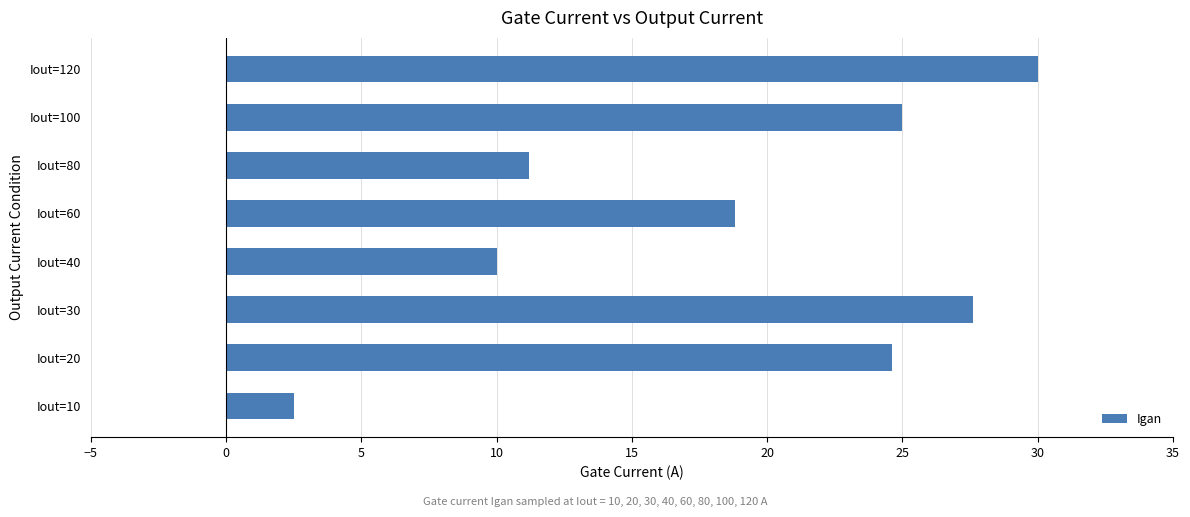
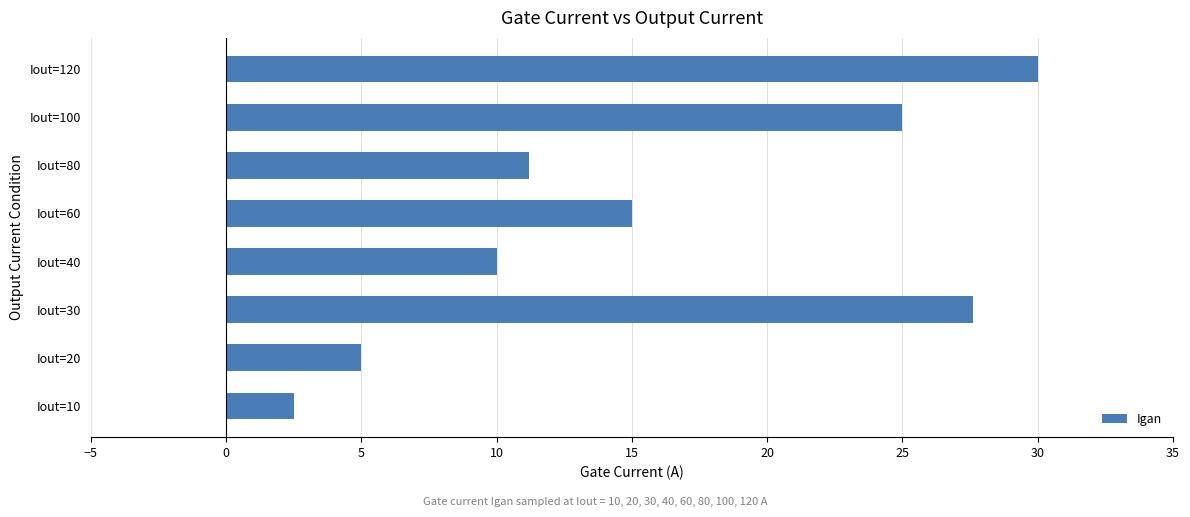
Iout=60: 18.8 -> 15.0
Iout=20: 24.6 -> 5.0
